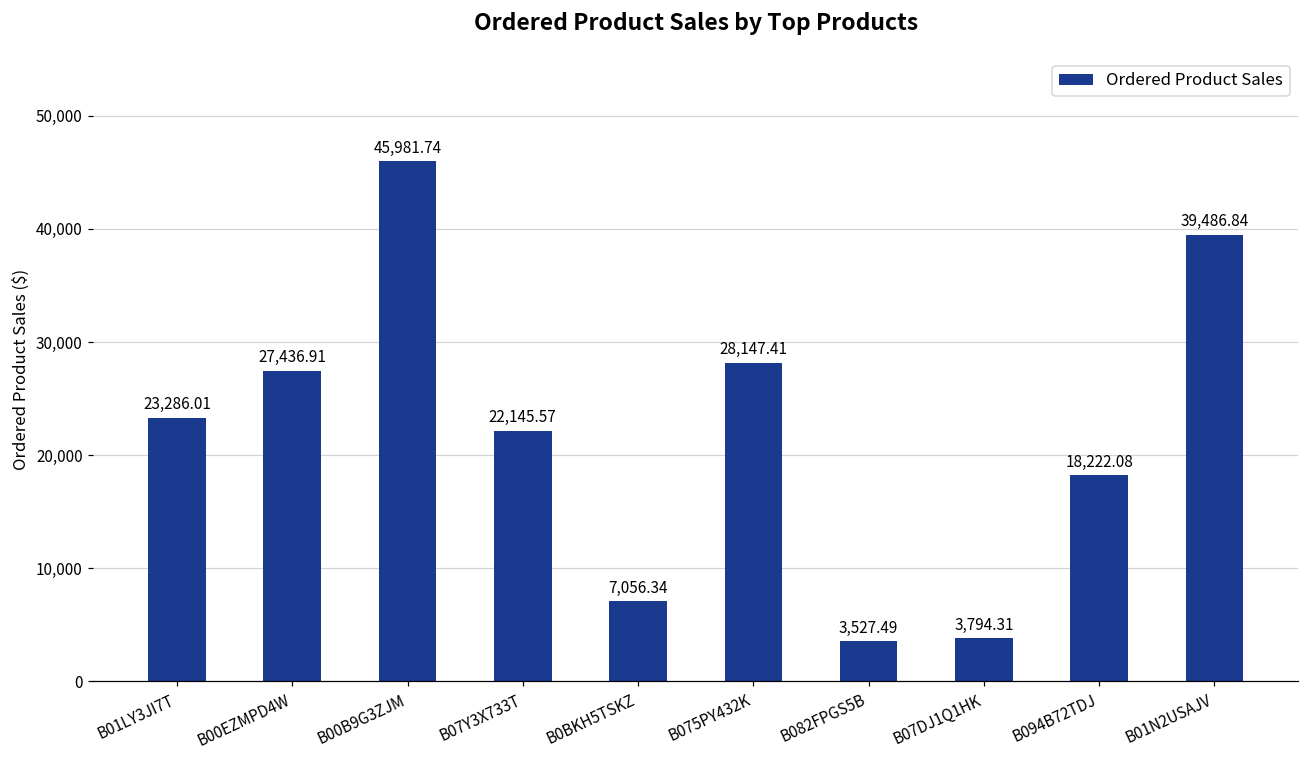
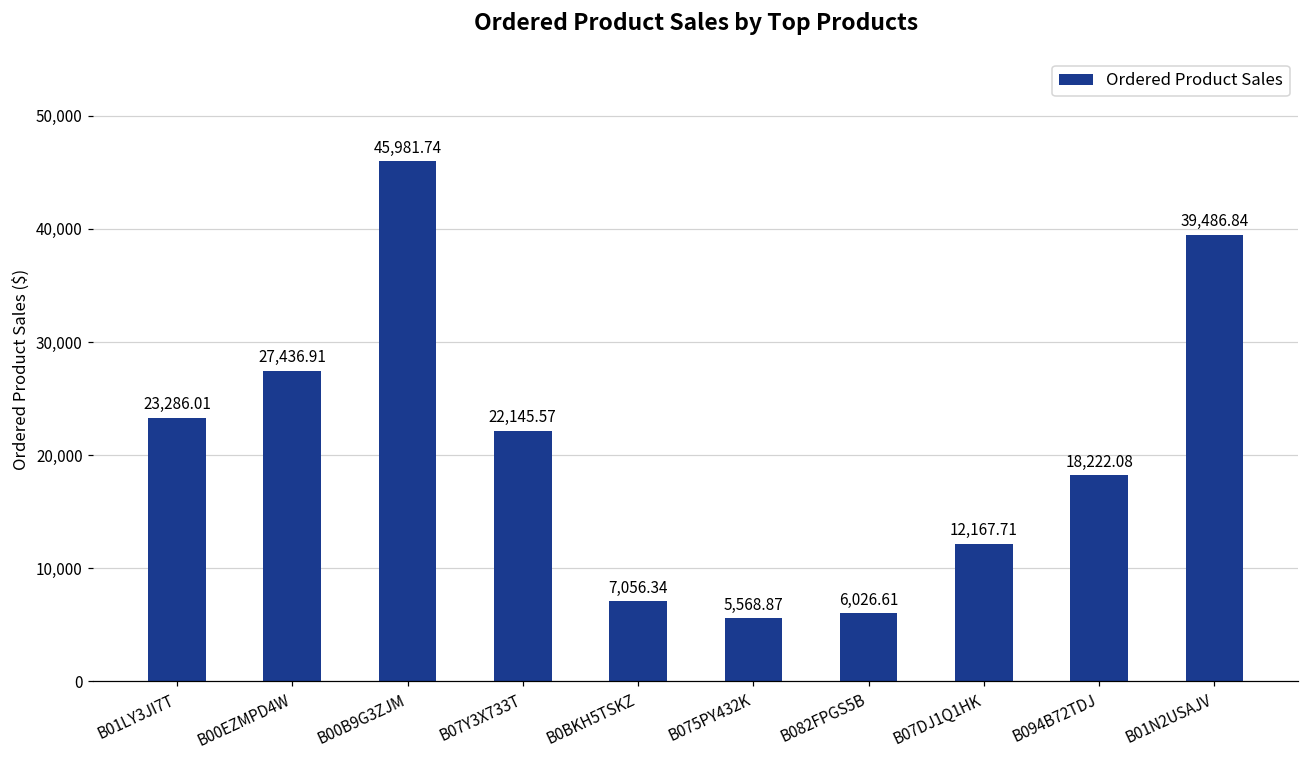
B075PY432K: 28,147.41 -> 5,568.87
B082FPGS5B: 3,527.49 -> 6,026.61
B07DJ1Q1HK: 3,794.31 -> 12,167.71
